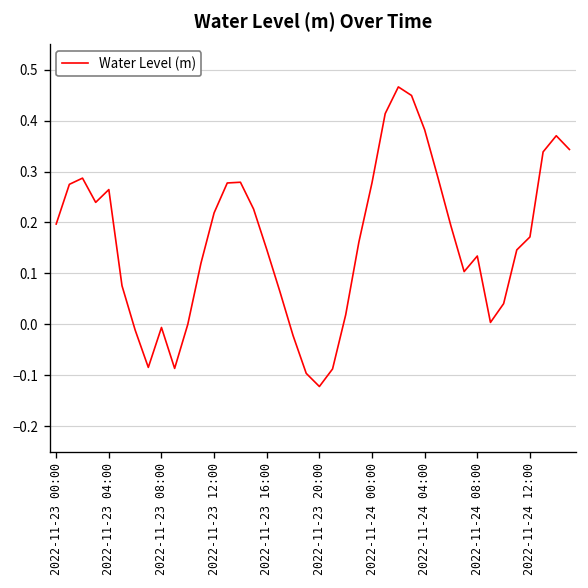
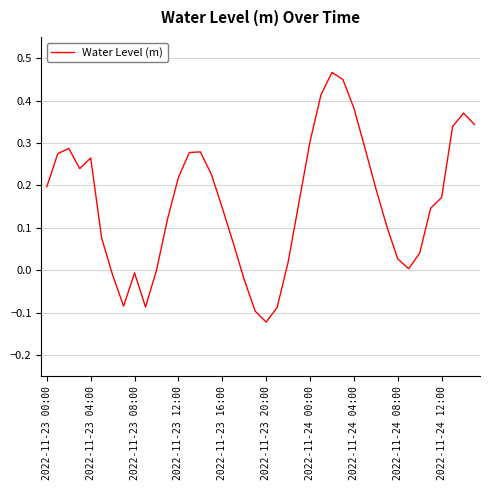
2022-11-24 00:00: 0.28 -> 0.30
2022-11-24 08:00: 0.13 -> 0.03
